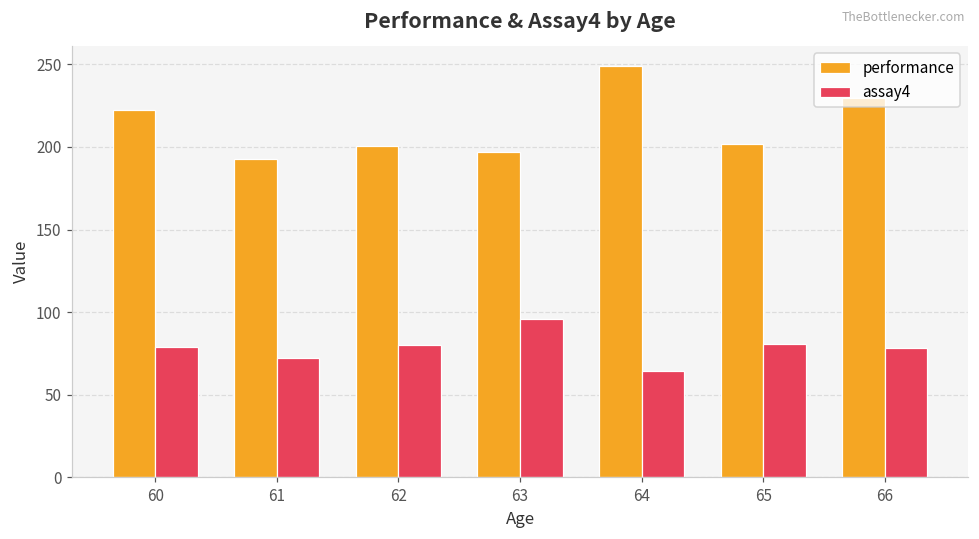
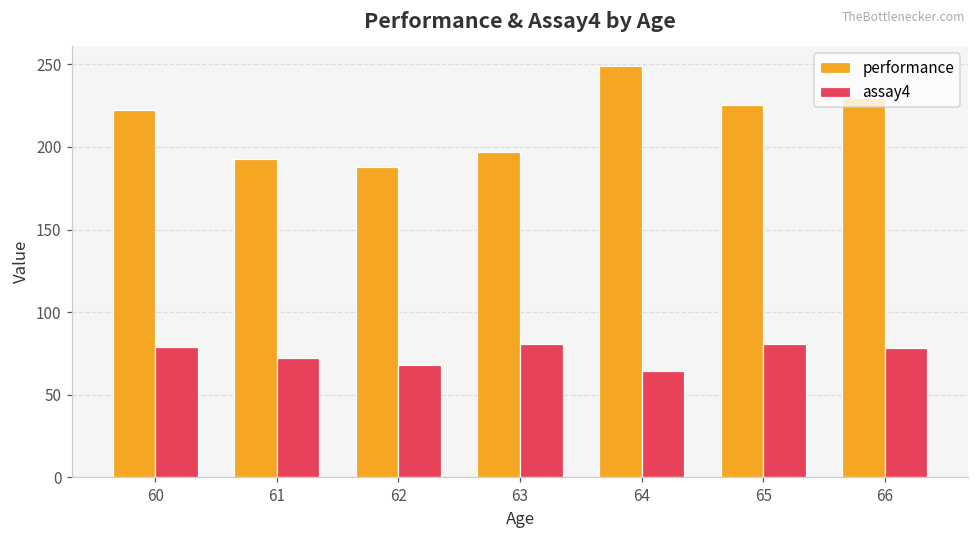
performance, 62: 200 -> 188
assay4, 62: 80 -> 68
assay4, 63: 96 -> 81
performance, 65: 202 -> 225
